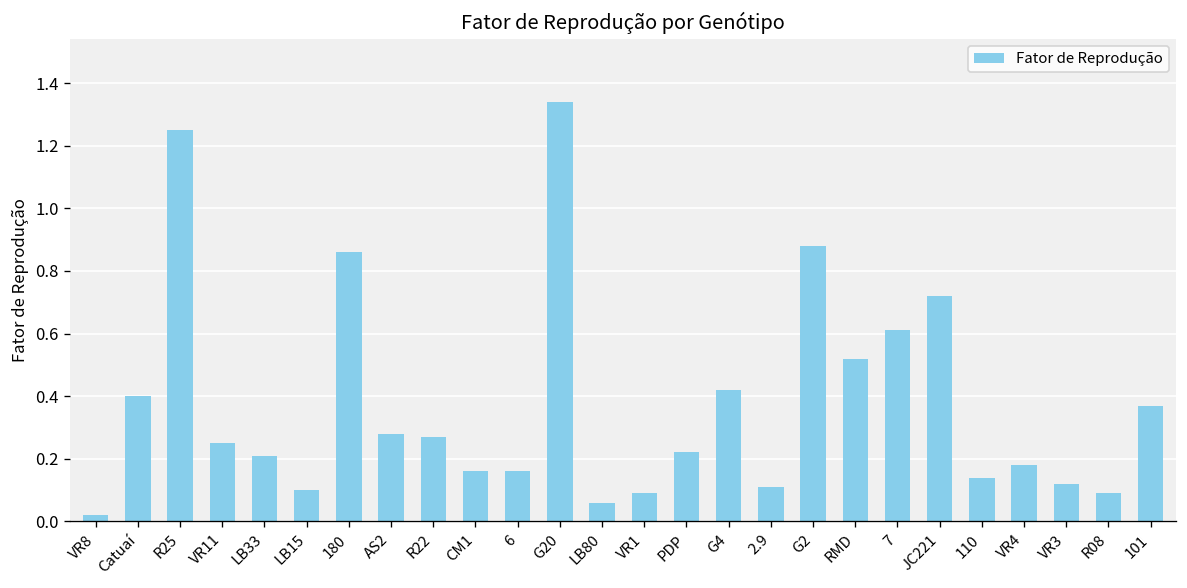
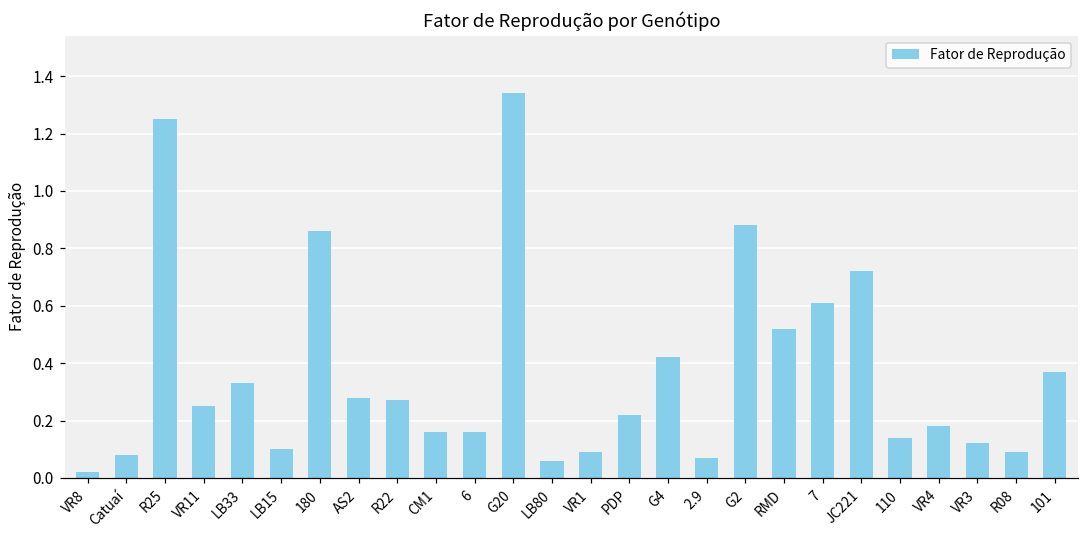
Catuaí: 0.40 -> 0.08
LB33: 0.21 -> 0.33
2.9: 0.11 -> 0.07
